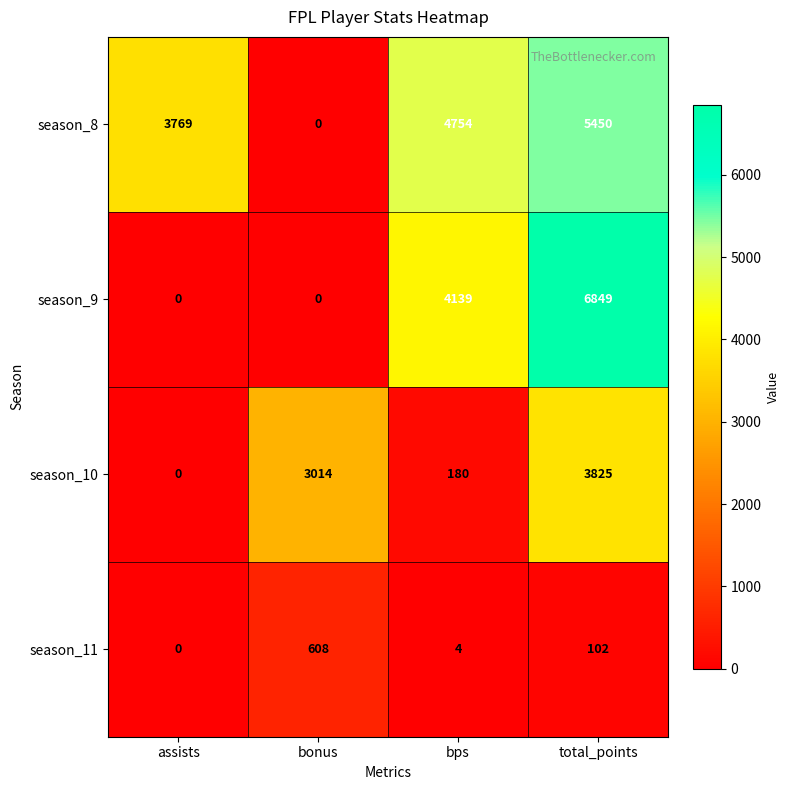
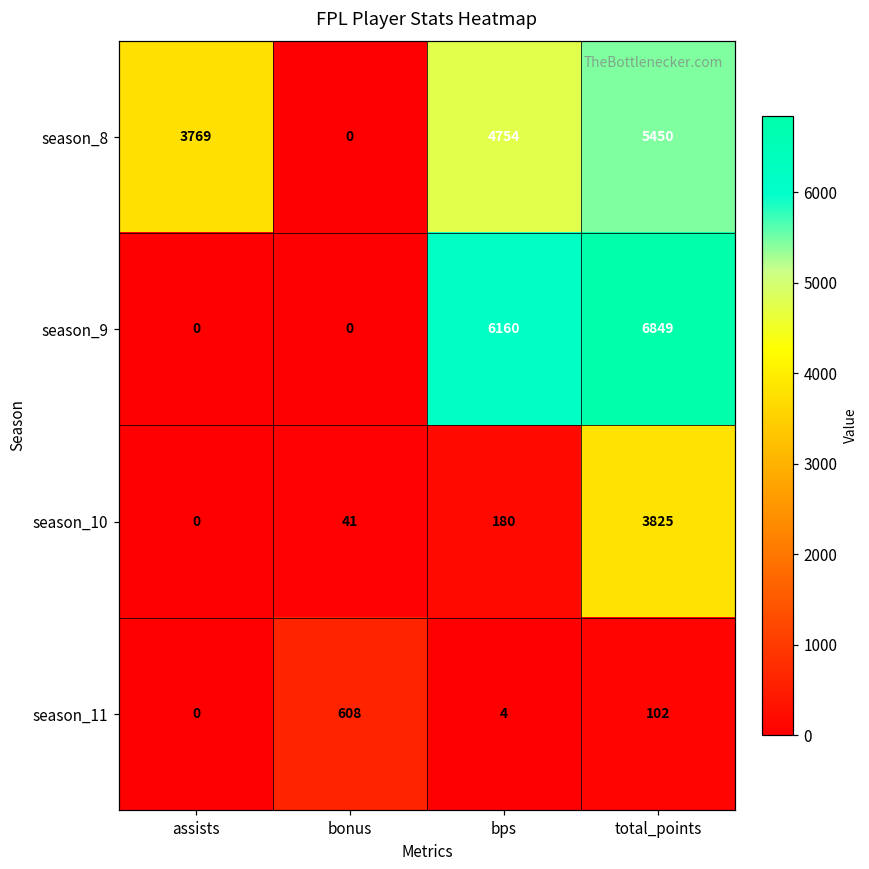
season_9, bps: 4139 -> 6160
season_10, bonus: 3014 -> 41
